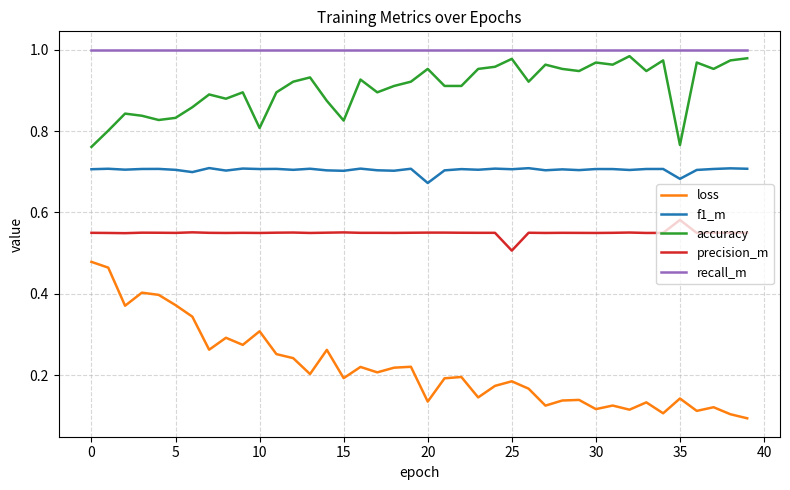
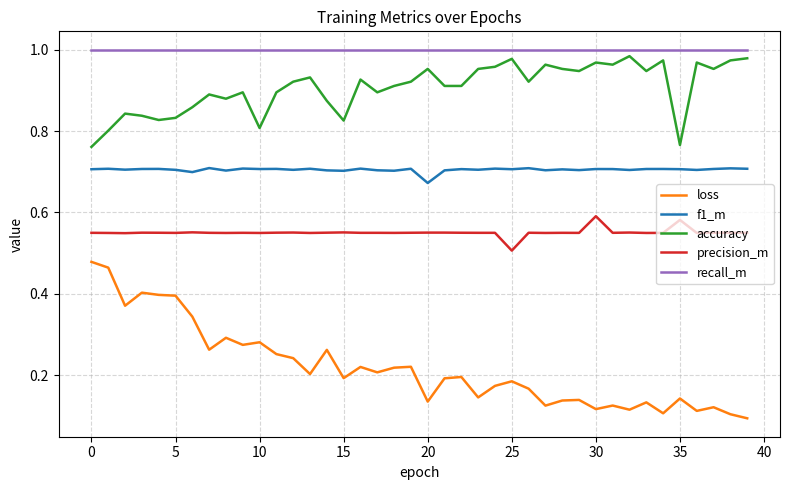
loss, 5: 0.37 -> 0.40
loss, 10: 0.31 -> 0.28
precision_m, 30: 0.55 -> 0.59
f1_m, 35: 0.68 -> 0.71
